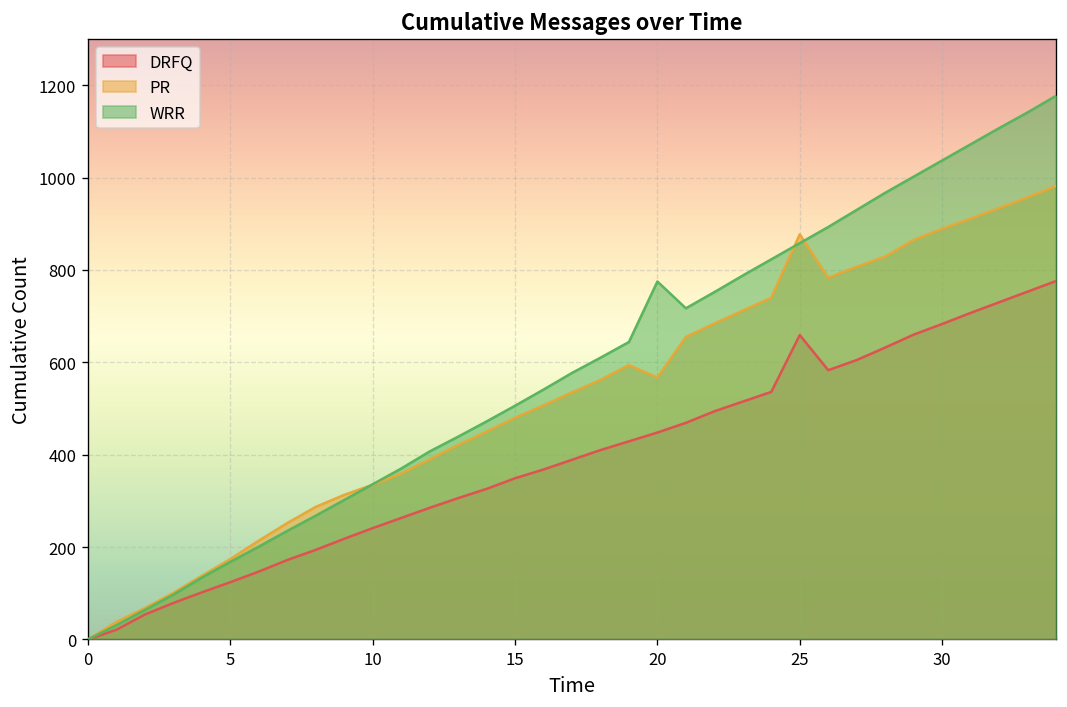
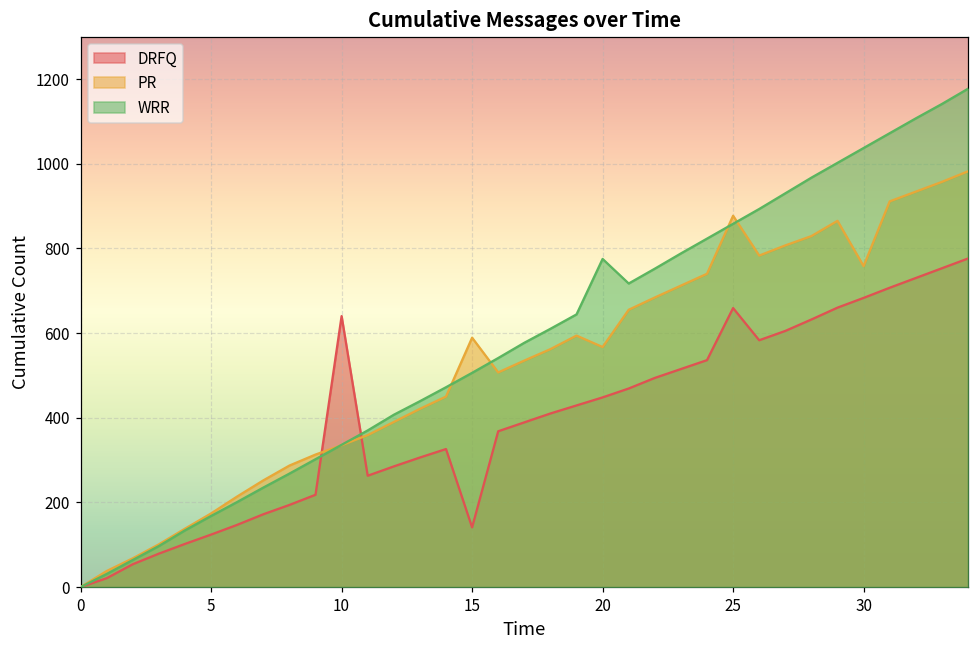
DRFQ, 10: 240 -> 640
DRFQ, 15: 350 -> 140
PR, 15: 480 -> 590
PR, 30: 890 -> 760
